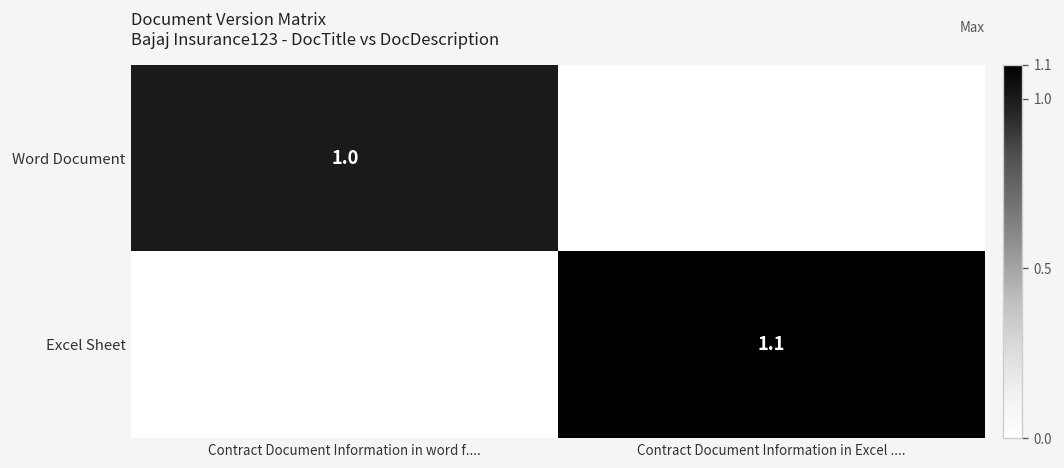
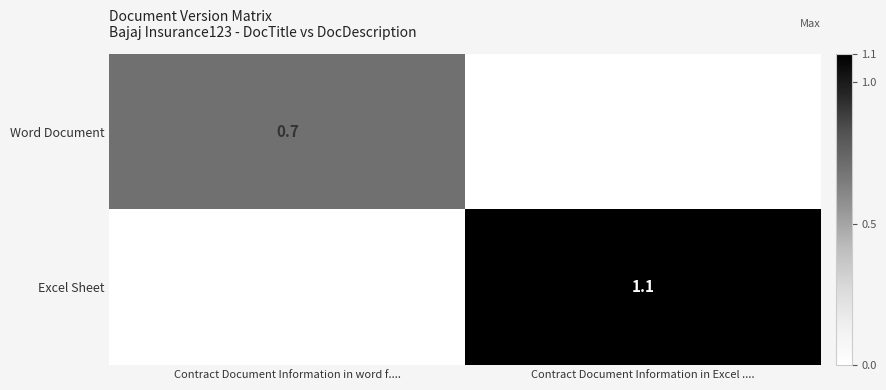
Word Document, Contract Document Information in word f....: 1.0 -> 0.7
